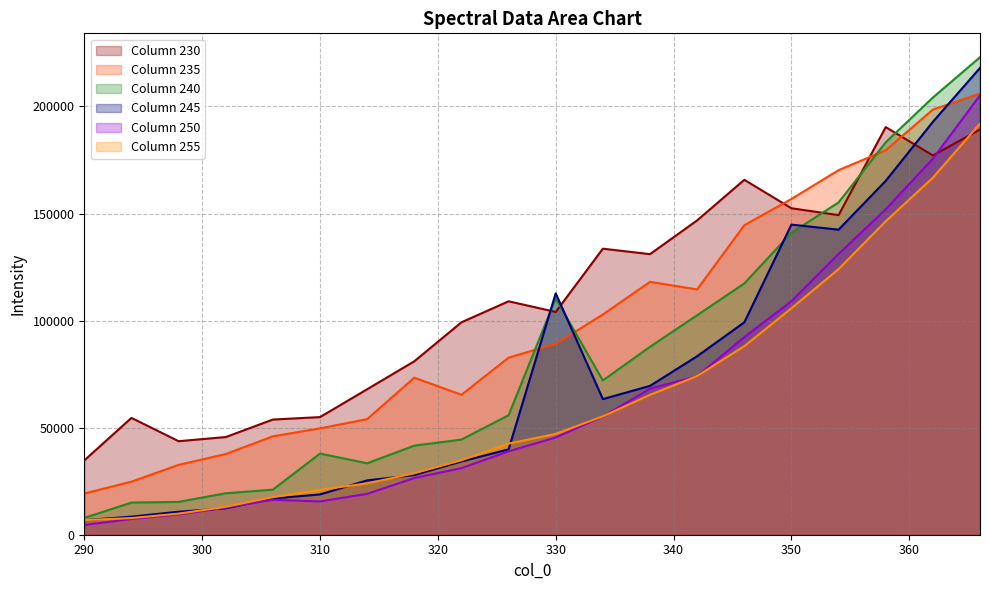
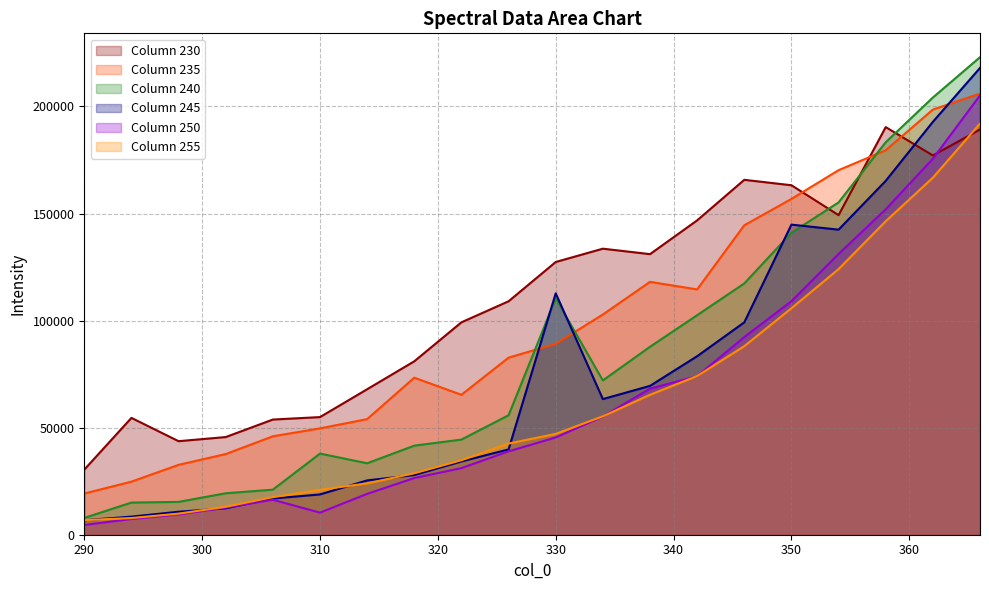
Column 230, 290: 35000 -> 30000
Column 250, 310: 16000 -> 10000
Column 230, 330: 104000 -> 127000
Column 230, 350: 152000 -> 163000
